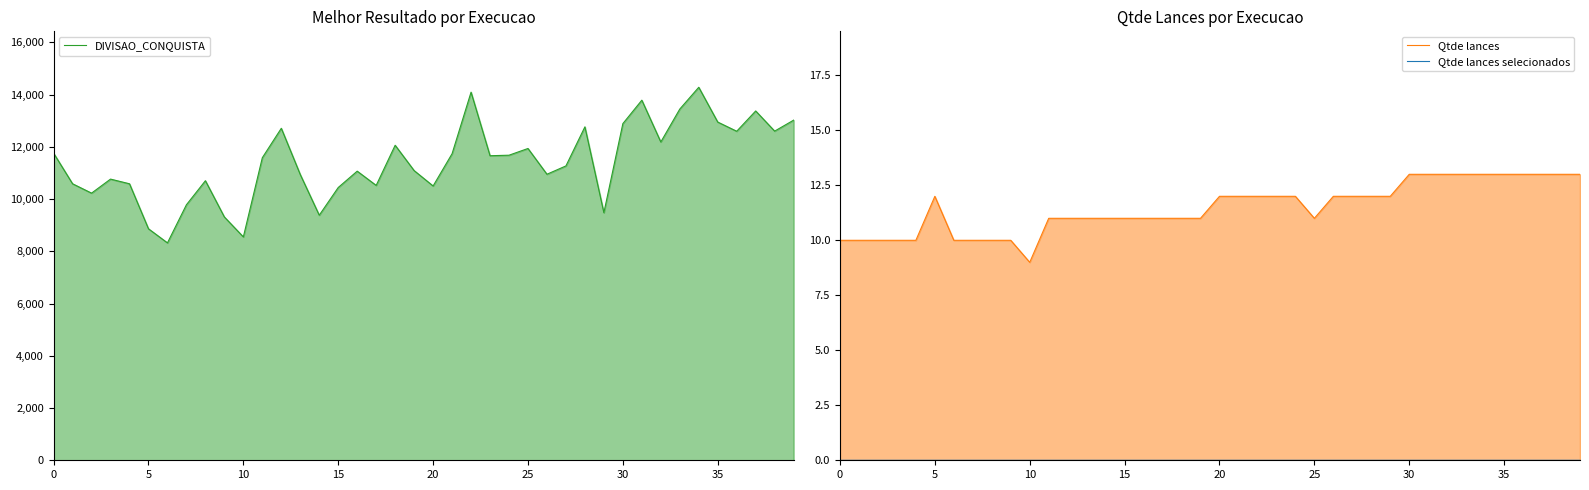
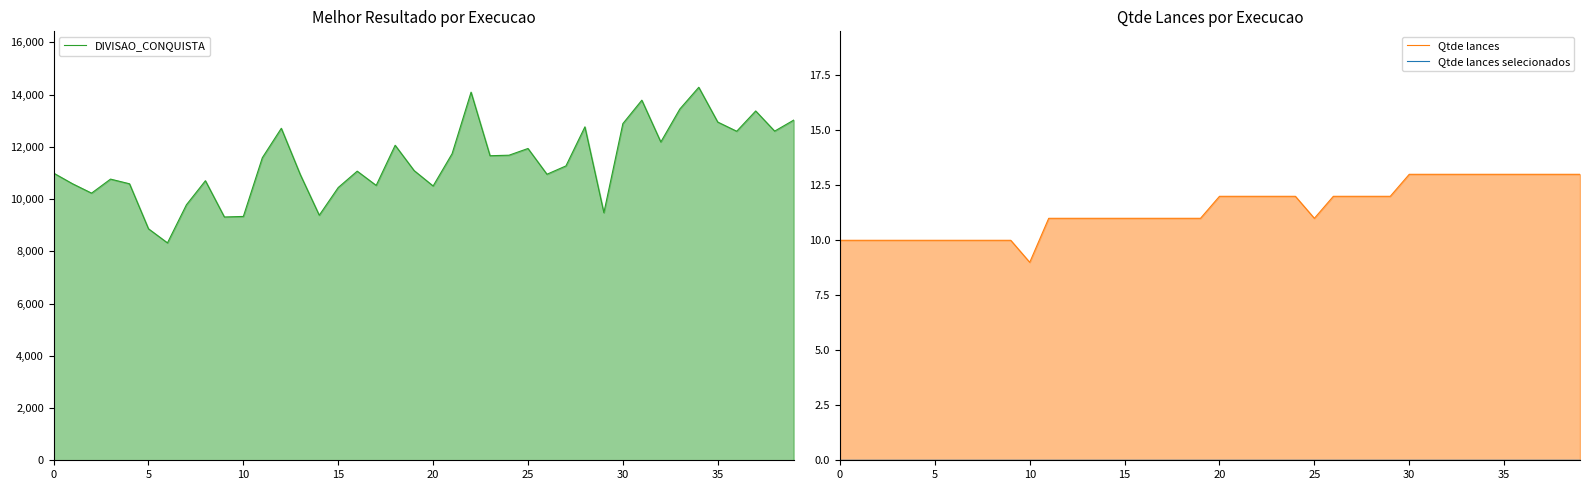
Melhor Resultado por Execucao, 0: 11,800 -> 11,000
Melhor Resultado por Execucao, 10: 8,600 -> 9,300
Qtde Lances por Execucao, Qtde lances, 5: 12 -> 10
